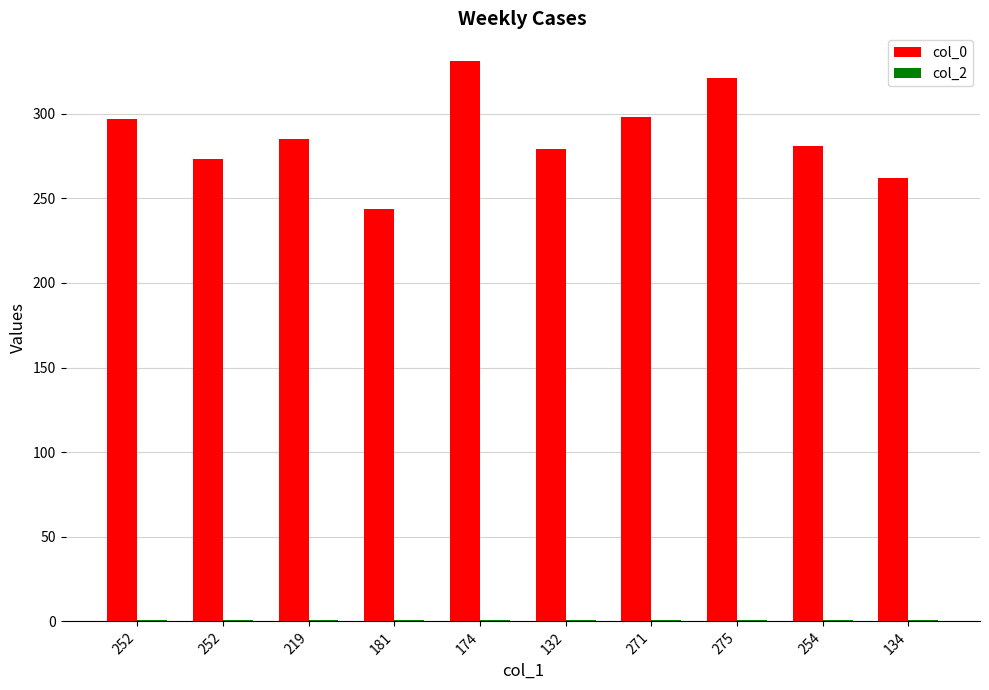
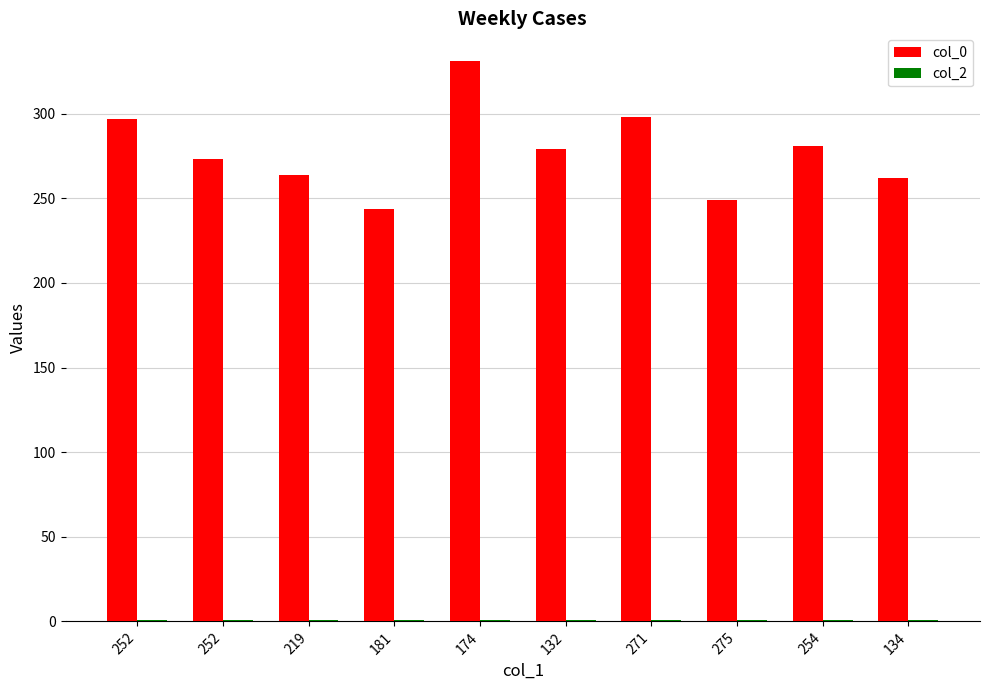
col_0, 219: 285 -> 264
col_0, 275: 321 -> 249
